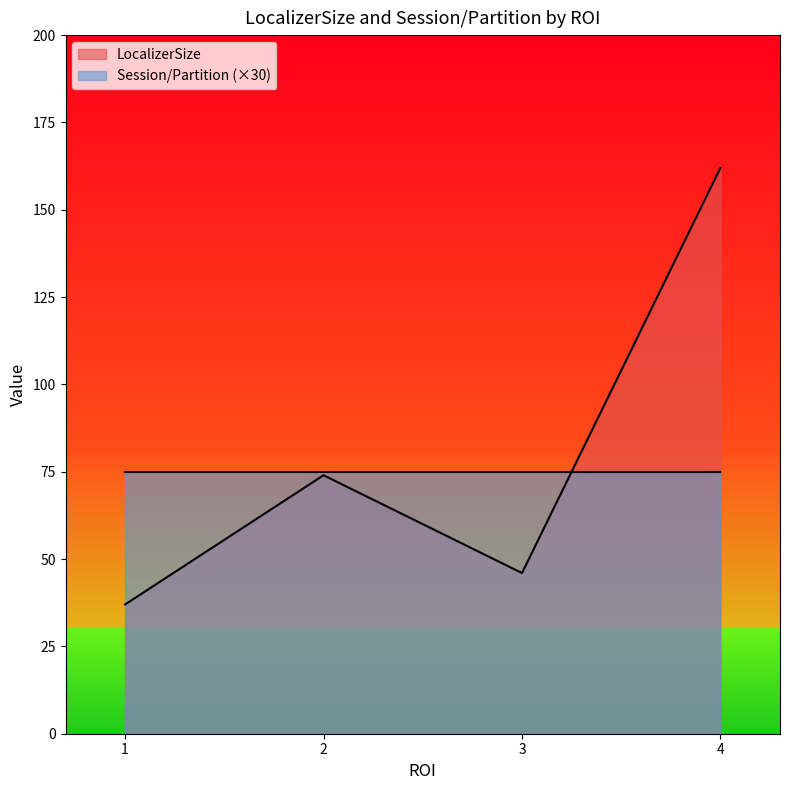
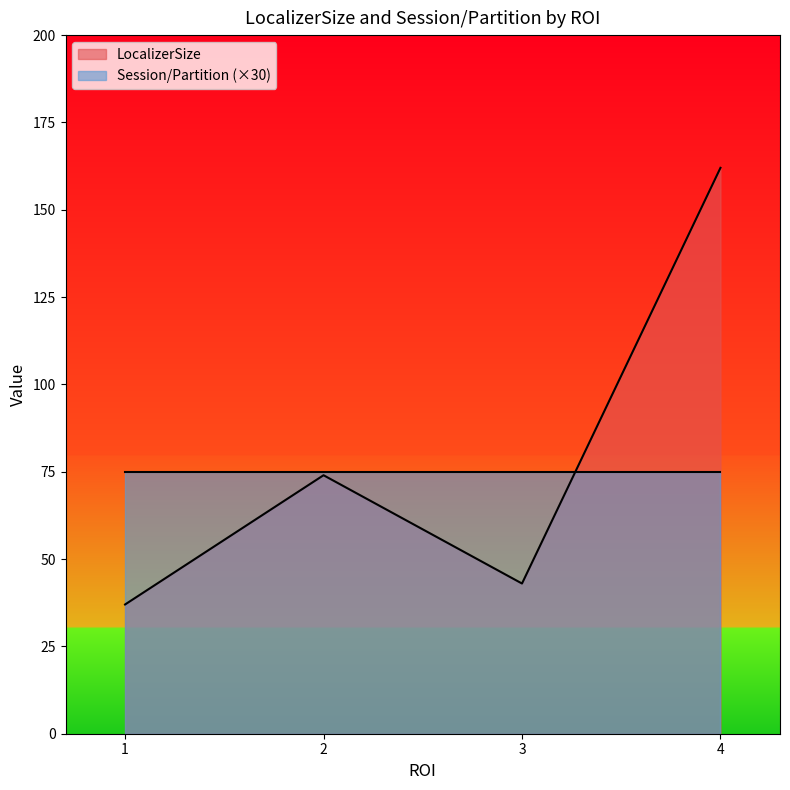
LocalizerSize, 3: 46 -> 43
